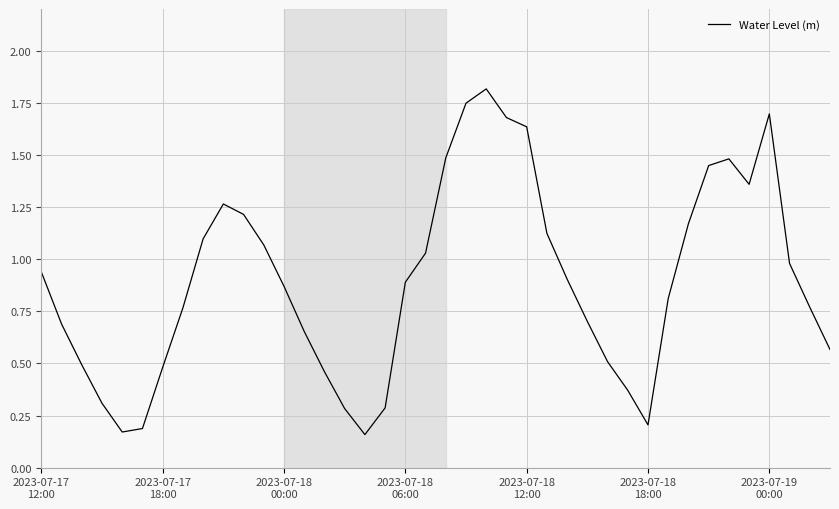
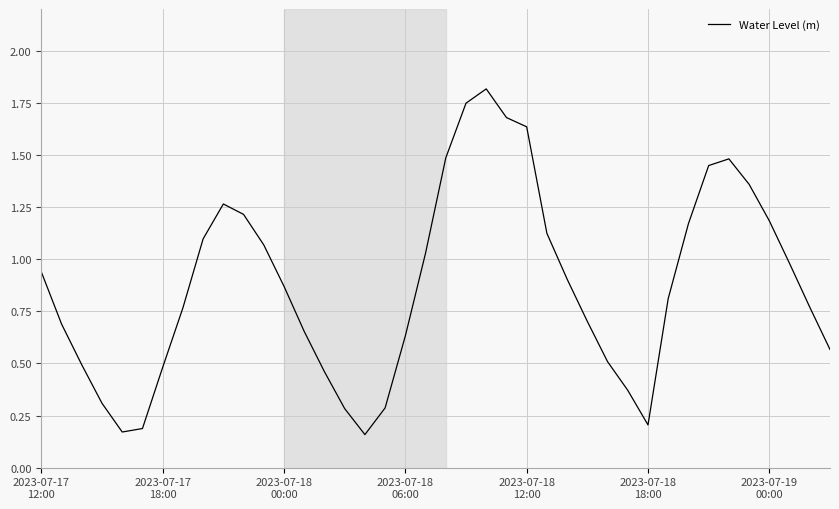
2023-07-18 06:00: 0.89 -> 0.63
2023-07-19 00:00: 1.70 -> 1.18
